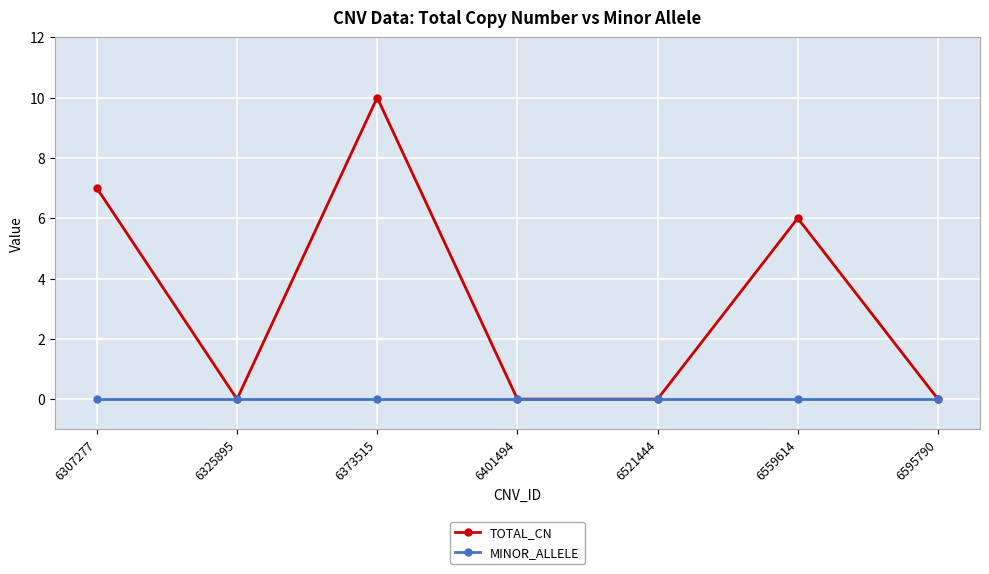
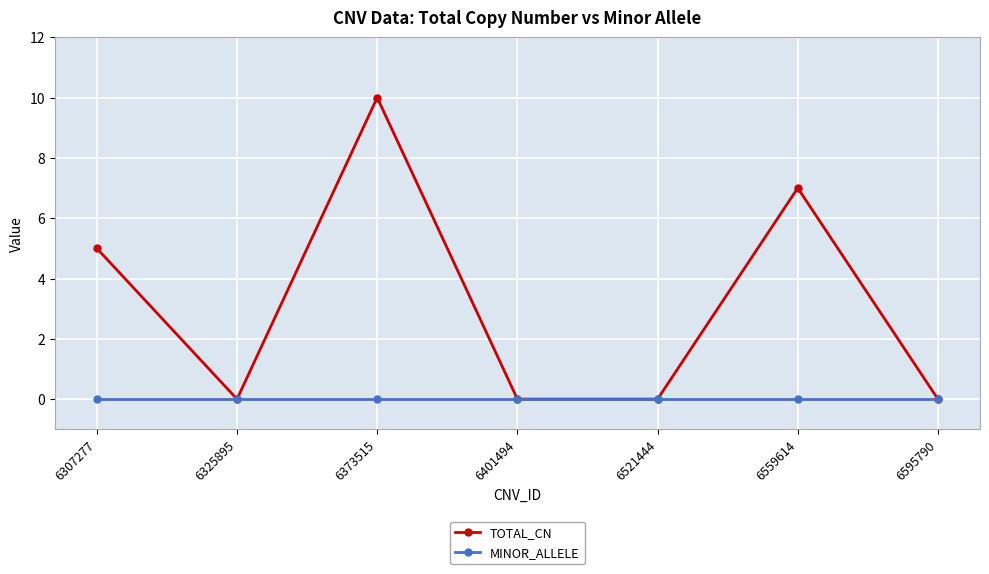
TOTAL_CN, 6307277: 7 -> 5
TOTAL_CN, 6559614: 6 -> 7
